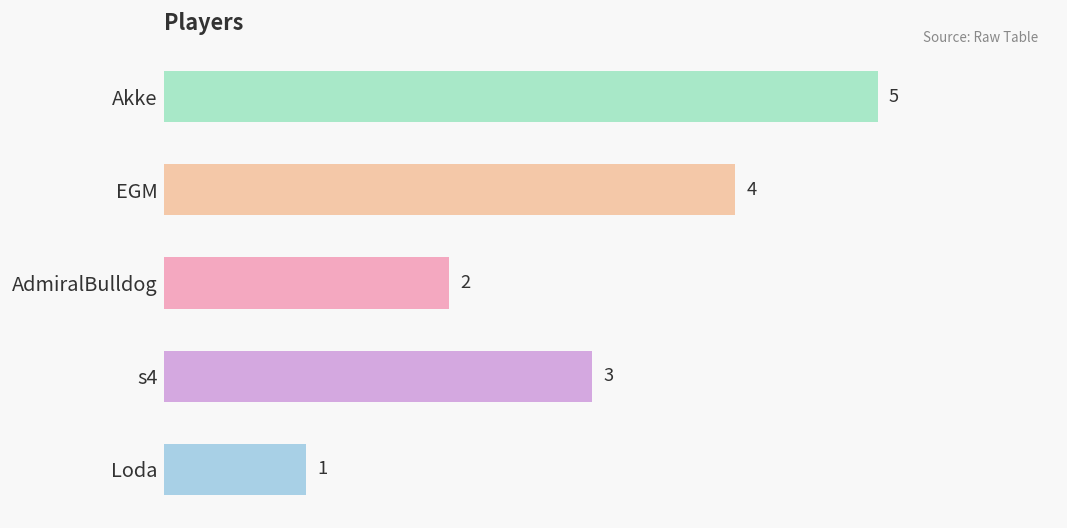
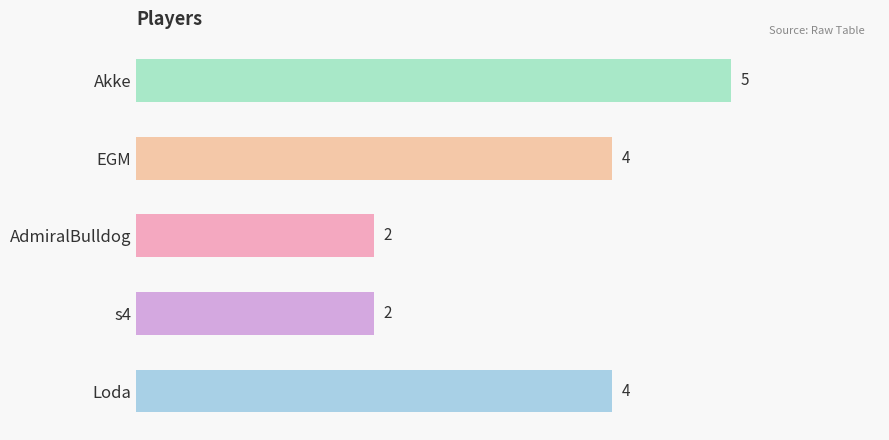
s4: 3 -> 2
Loda: 1 -> 4
